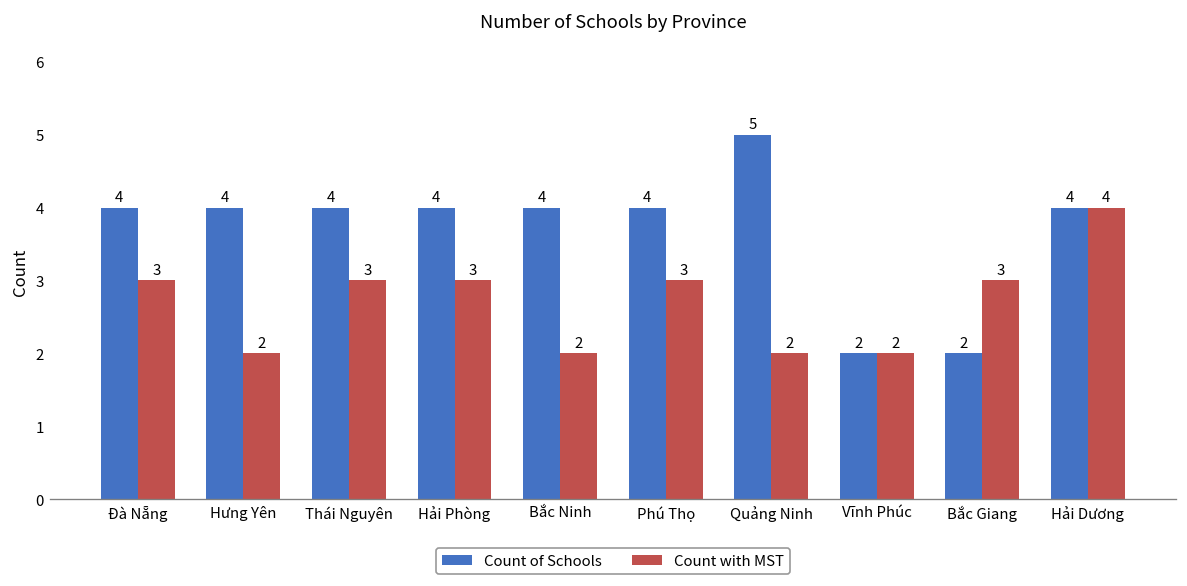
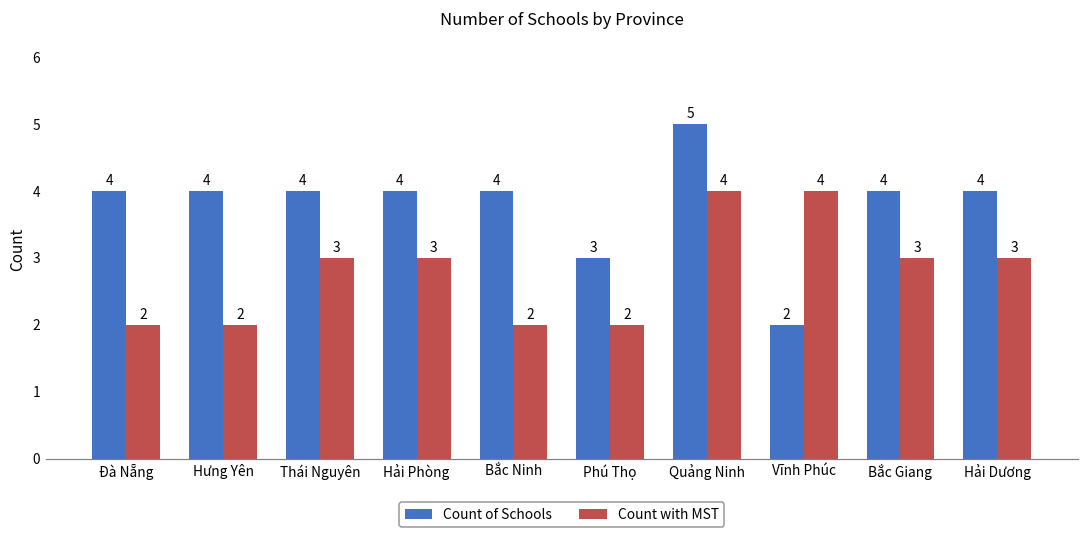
Count with MST, Đà Nẵng: 3 -> 2
Count of Schools, Phú Thọ: 4 -> 3
Count with MST, Phú Thọ: 3 -> 2
Count with MST, Quảng Ninh: 2 -> 4
Count with MST, Vĩnh Phúc: 2 -> 4
Count of Schools, Bắc Giang: 2 -> 4
Count with MST, Hải Dương: 4 -> 3
